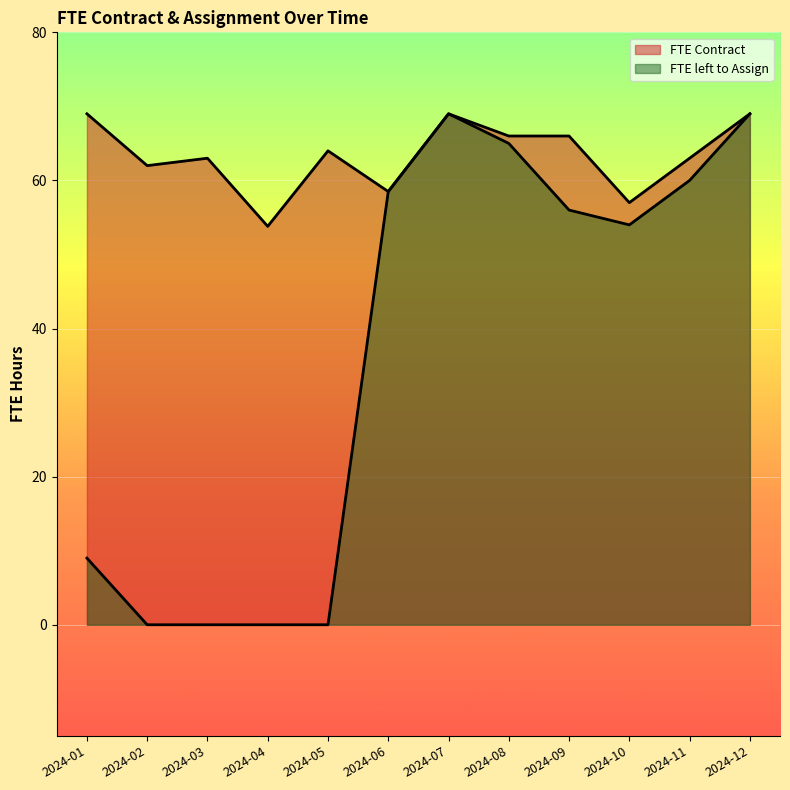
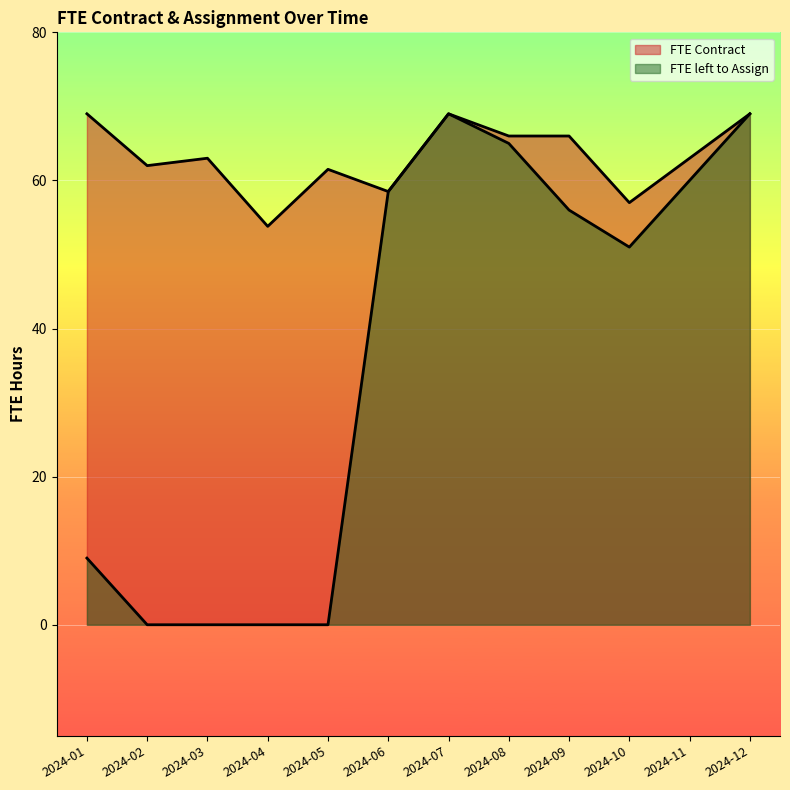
FTE Contract, 2024-05: 64 -> 62
FTE left to Assign, 2024-10: 54 -> 51
